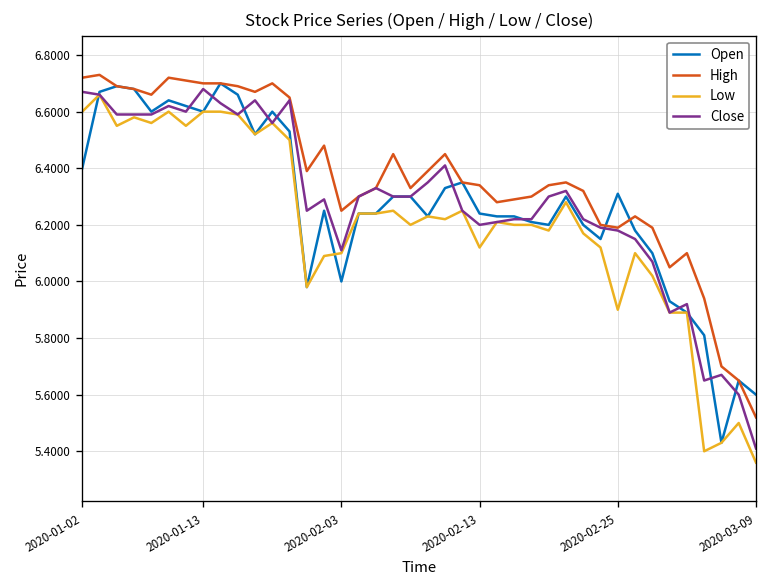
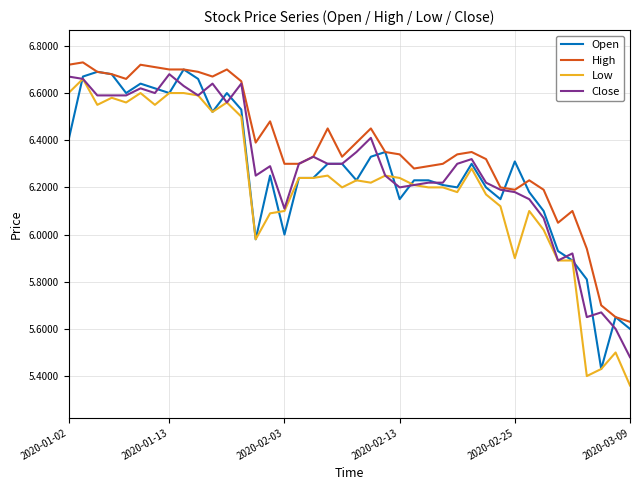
High, 2020-02-03: 6.25 -> 6.30
Open, 2020-02-13: 6.24 -> 6.15
Low, 2020-02-13: 6.12 -> 6.24
High, 2020-03-09: 5.52 -> 5.63
Close, 2020-03-09: 5.41 -> 5.48
